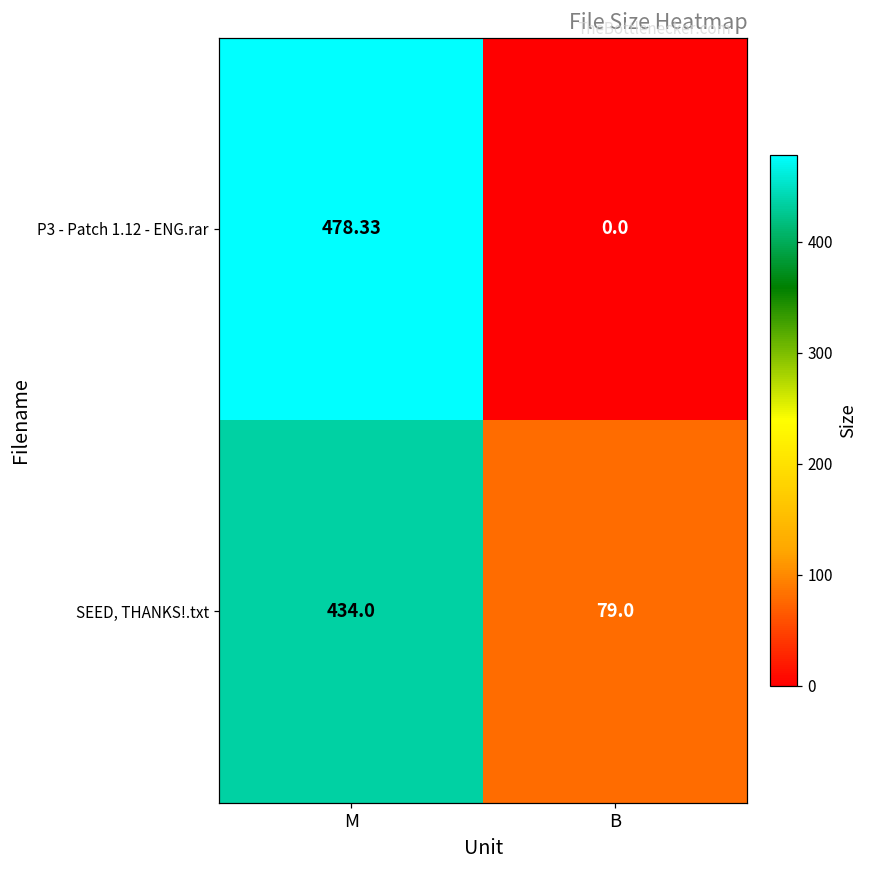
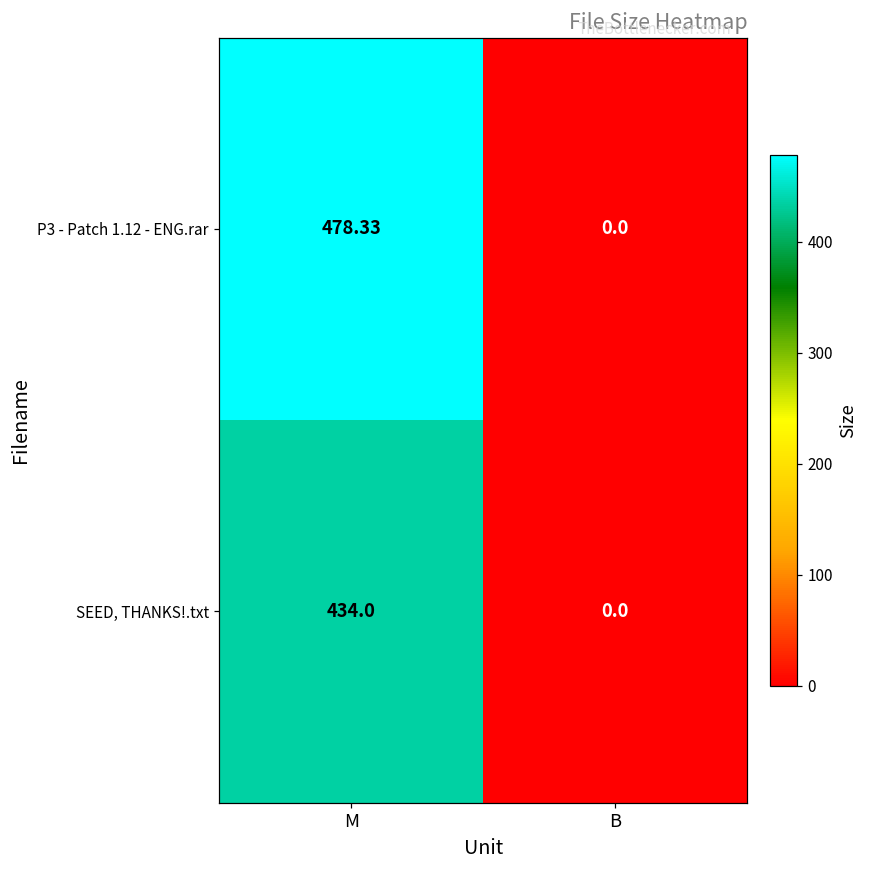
SEED, THANKS!.txt, B: 79.0 -> 0.0
